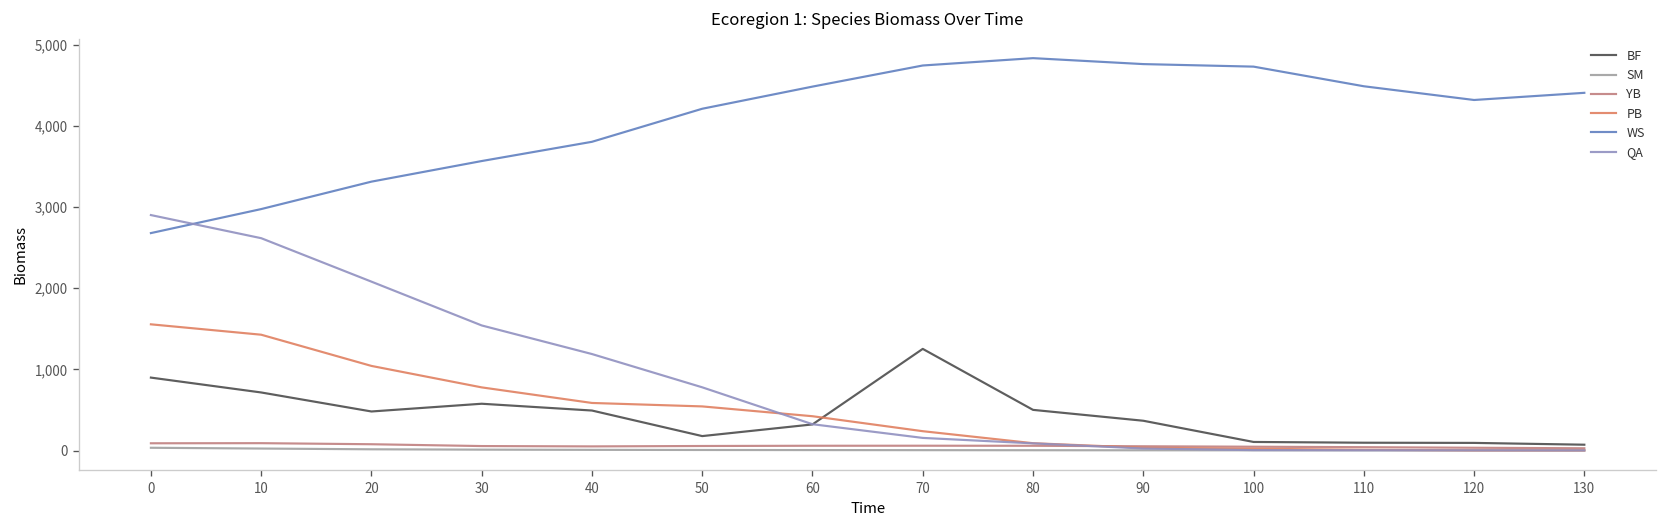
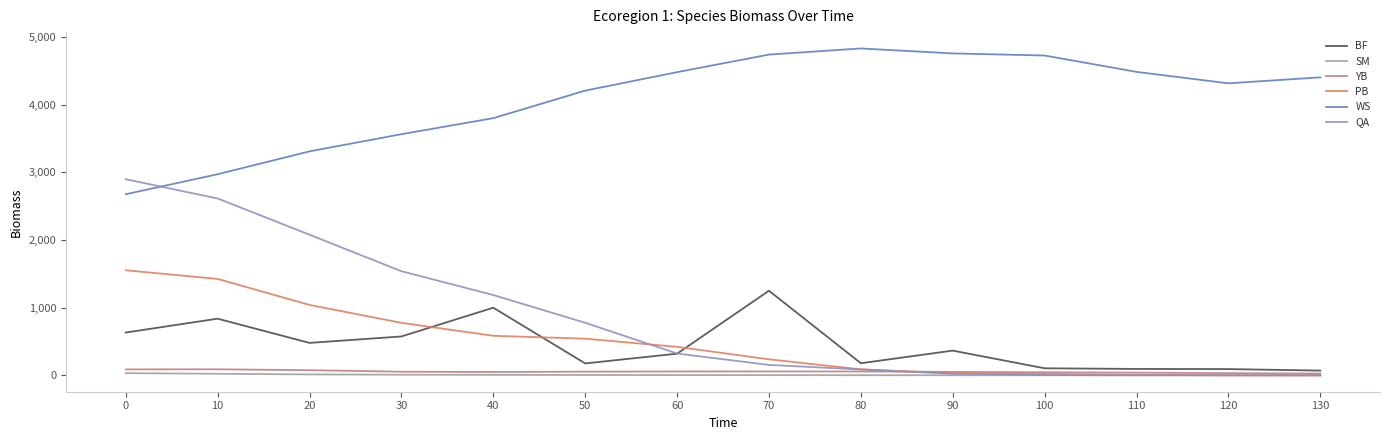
BF, 0: 900 -> 600
BF, 10: 700 -> 800
BF, 40: 500 -> 1,000
BF, 80: 500 -> 200
